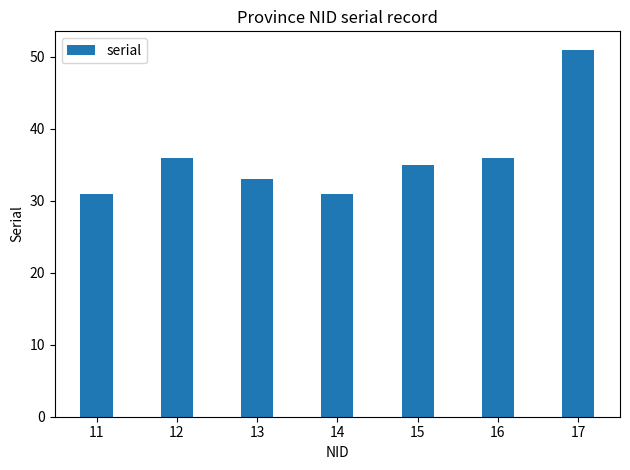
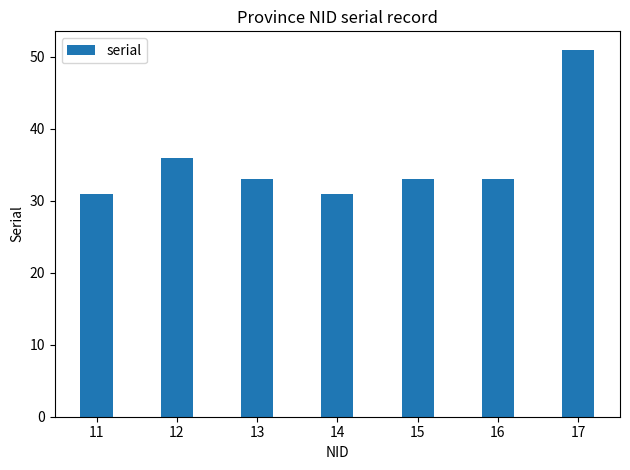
15: 35 -> 33
16: 36 -> 33
